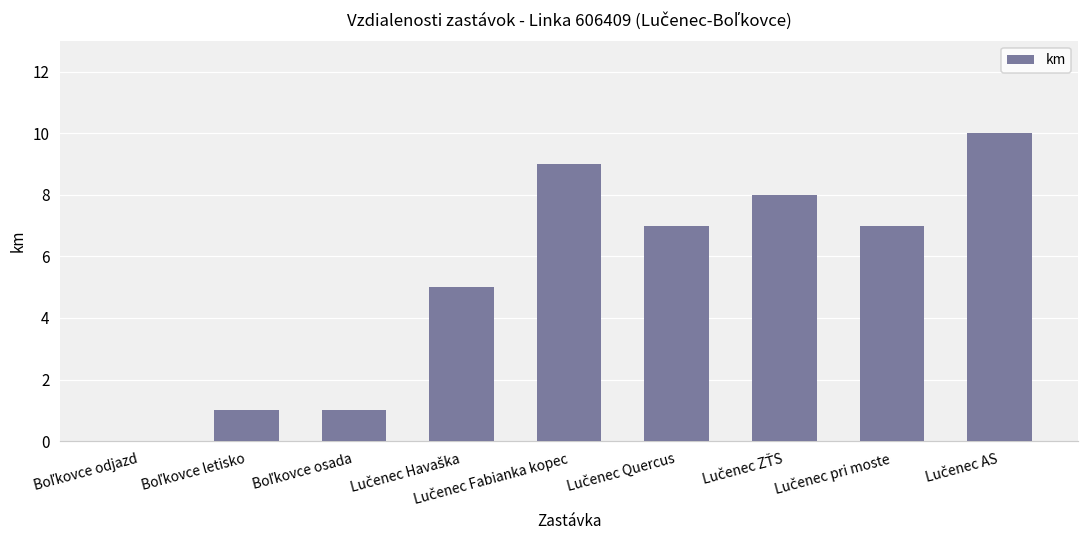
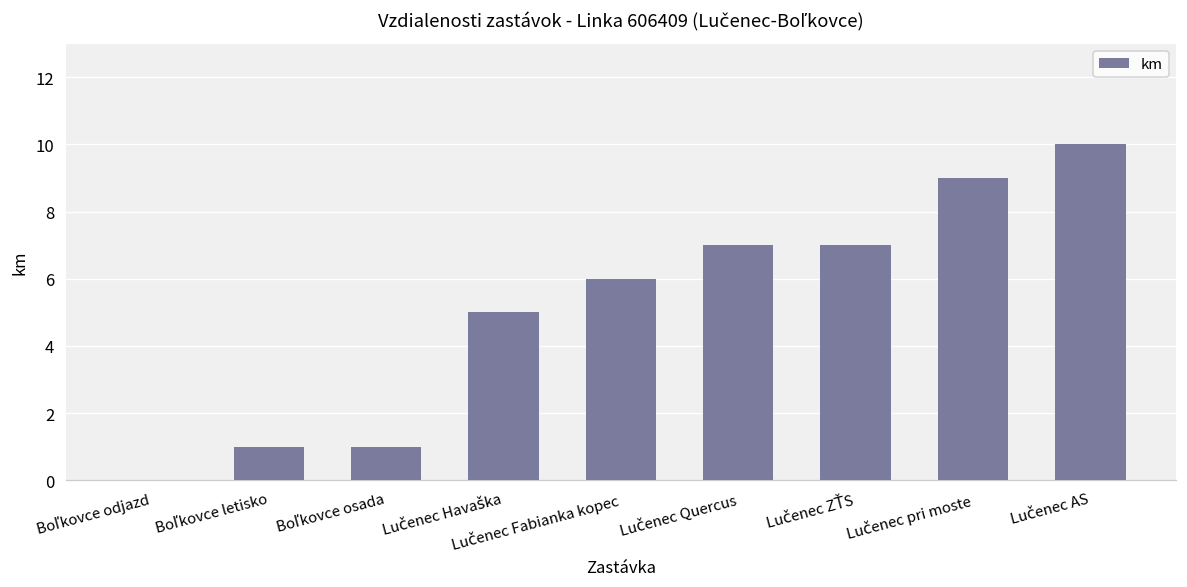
Lučenec Fabianka kopec: 9 -> 6
Lučenec ZŤS: 8 -> 7
Lučenec pri moste: 7 -> 9
